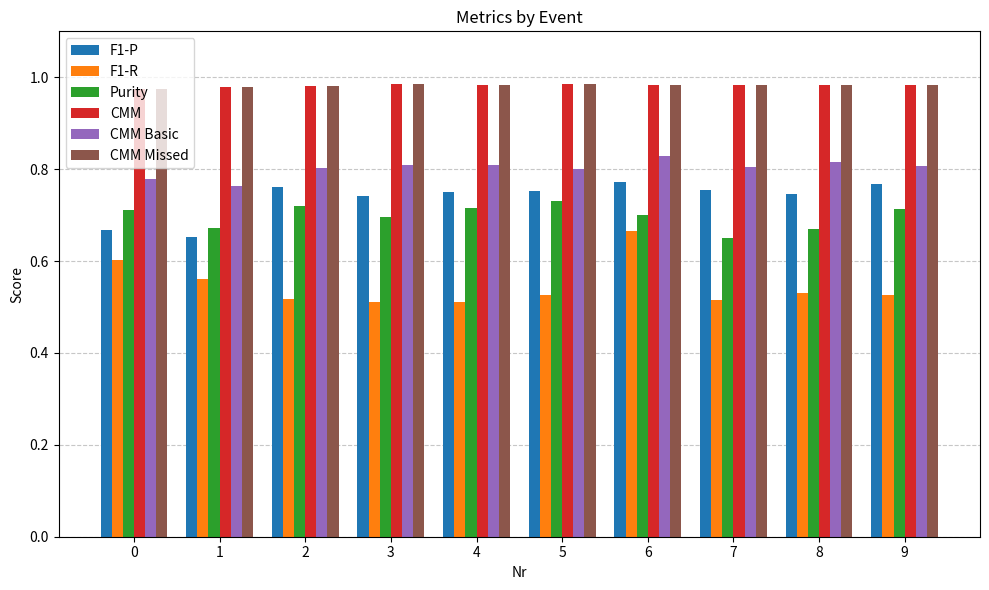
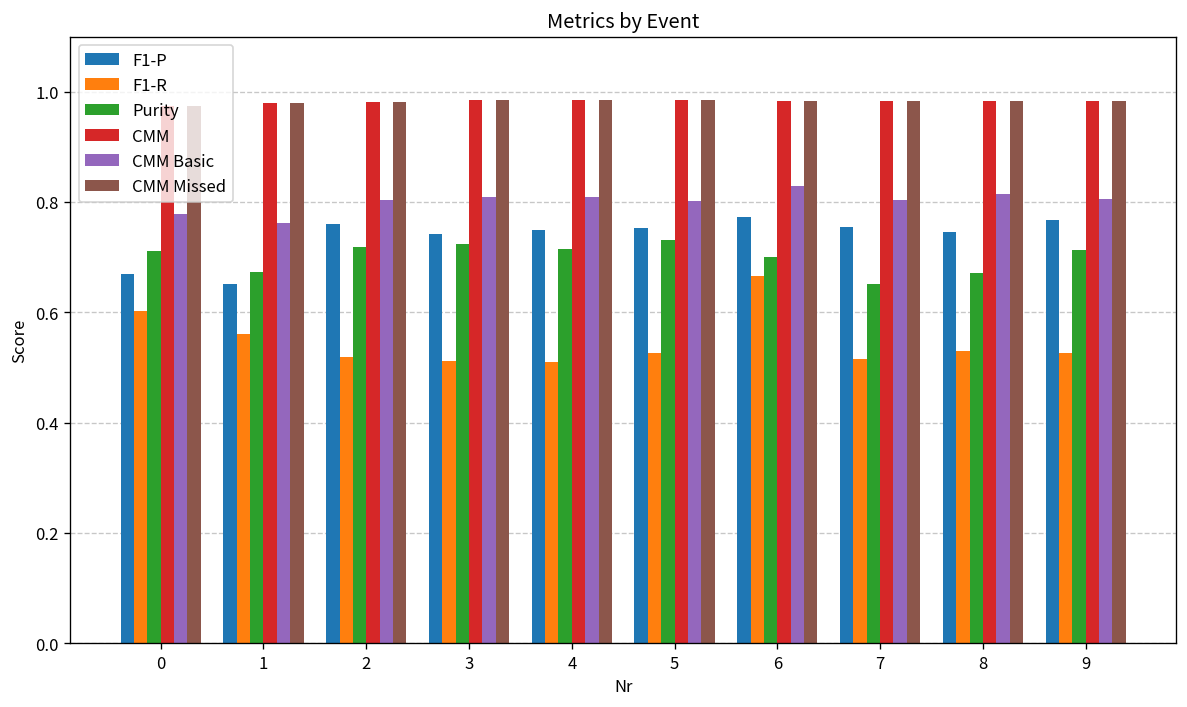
Purity, 3: 0.70 -> 0.72
